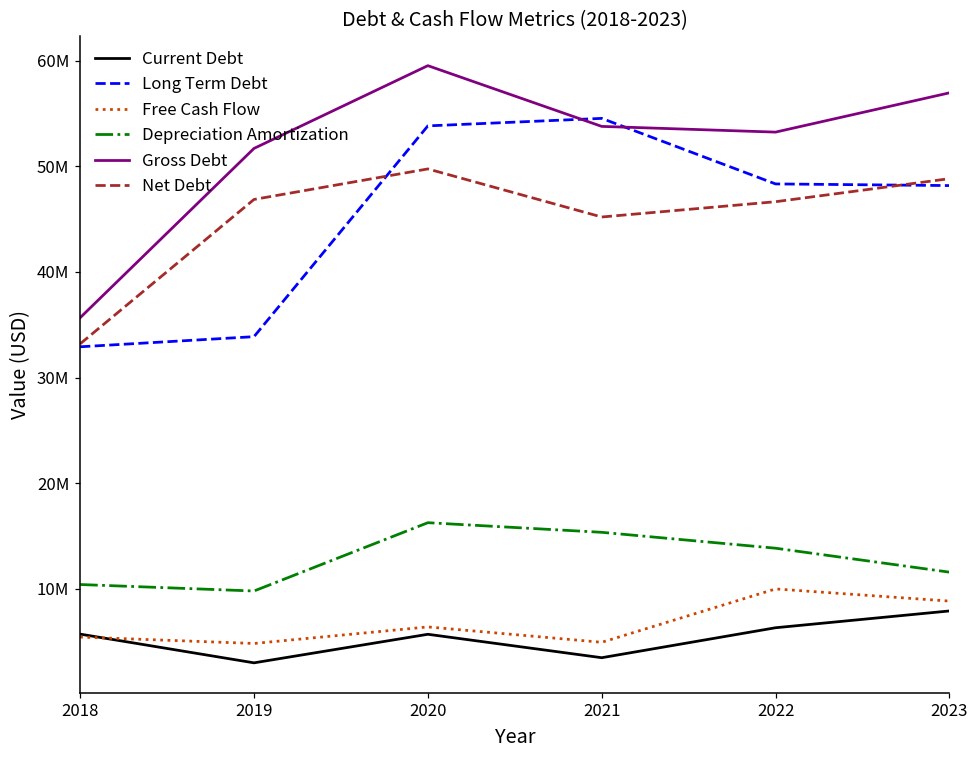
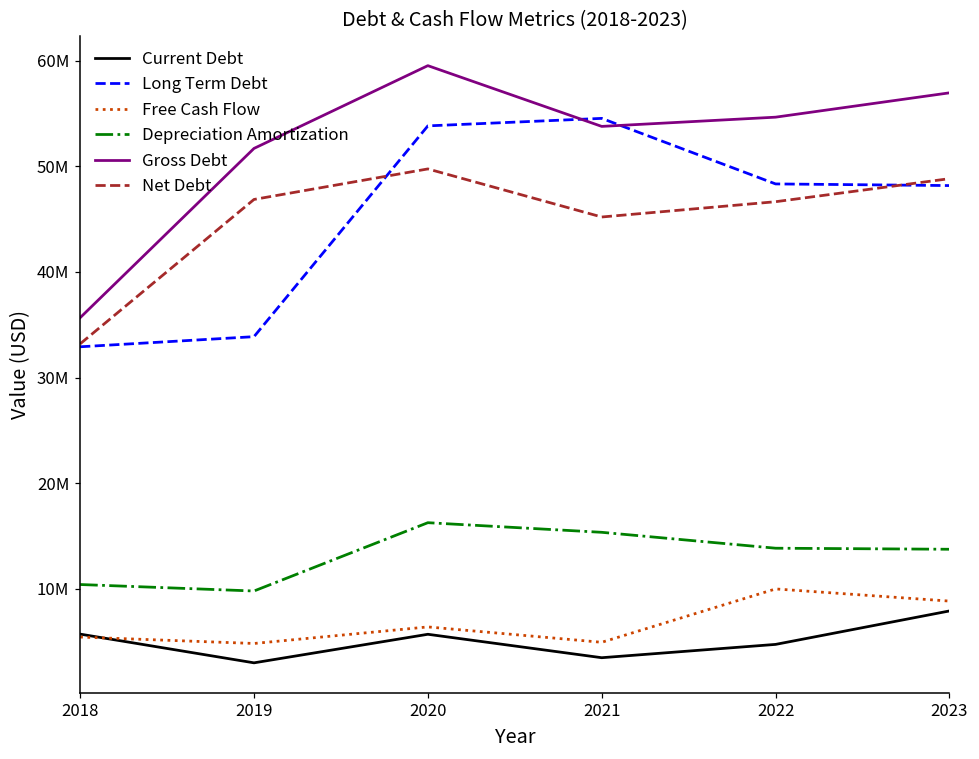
Current Debt, 2022: 6000000 -> 5000000
Gross Debt, 2022: 53000000 -> 55000000
Depreciation Amortization, 2023: 12000000 -> 14000000
